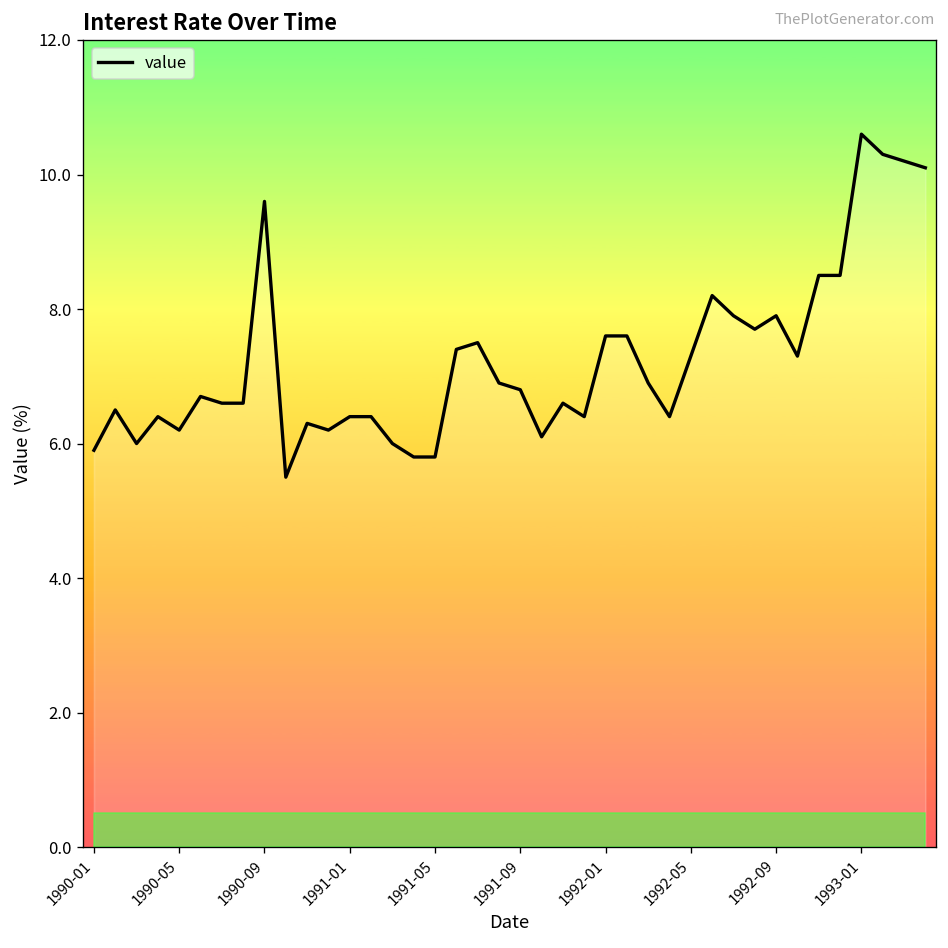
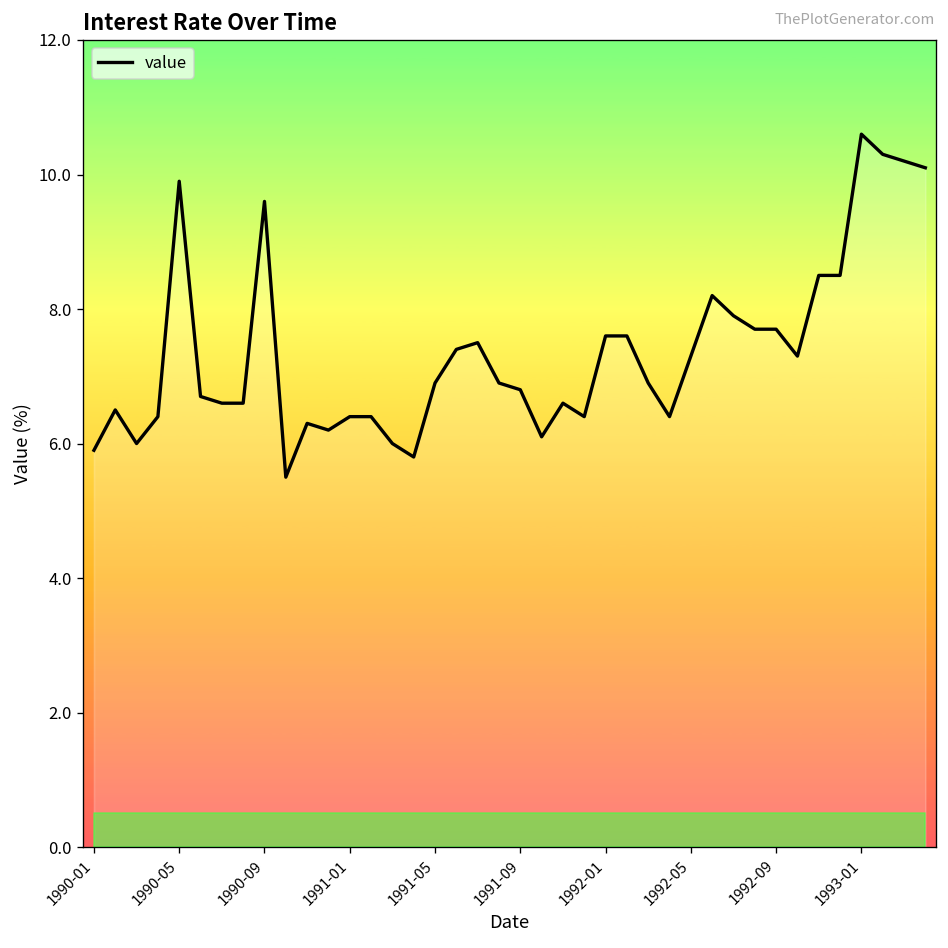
value, 1990-05: 6.2 -> 9.9
value, 1991-05: 5.8 -> 6.9
value, 1992-09: 7.9 -> 7.7
